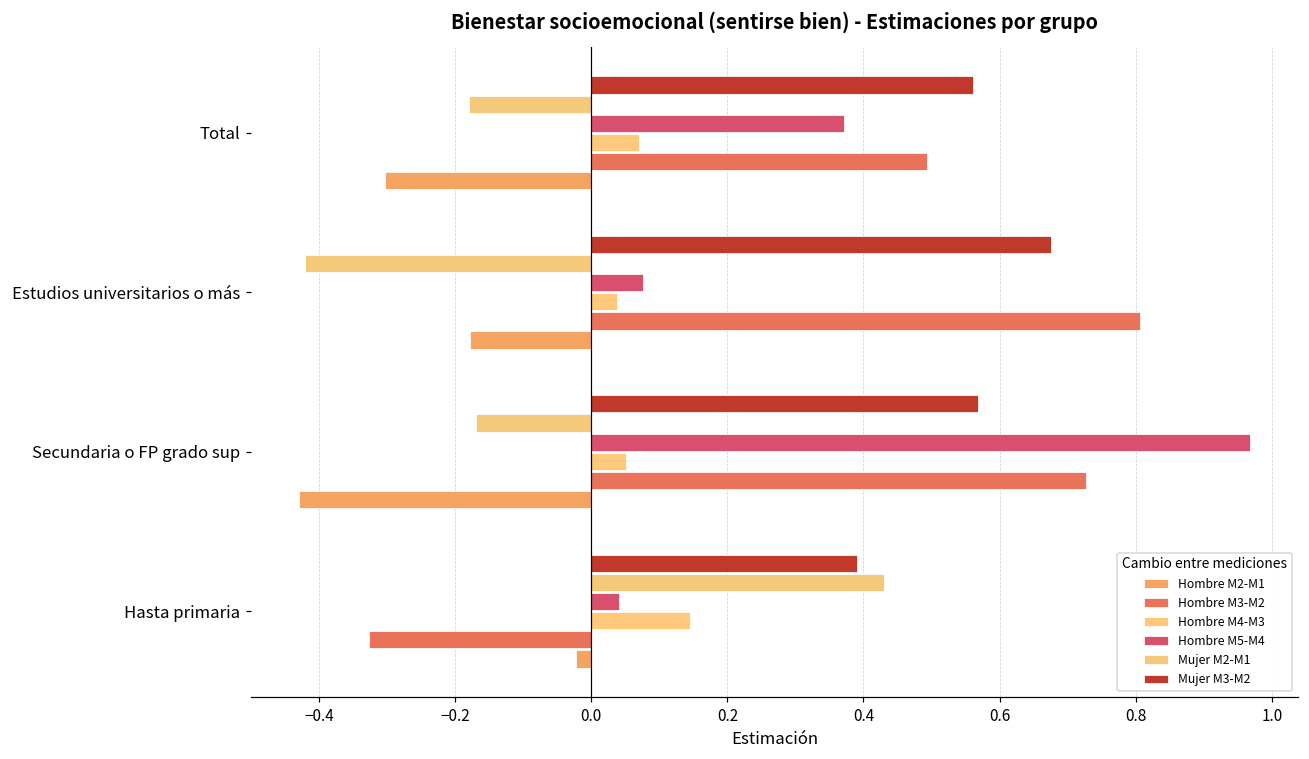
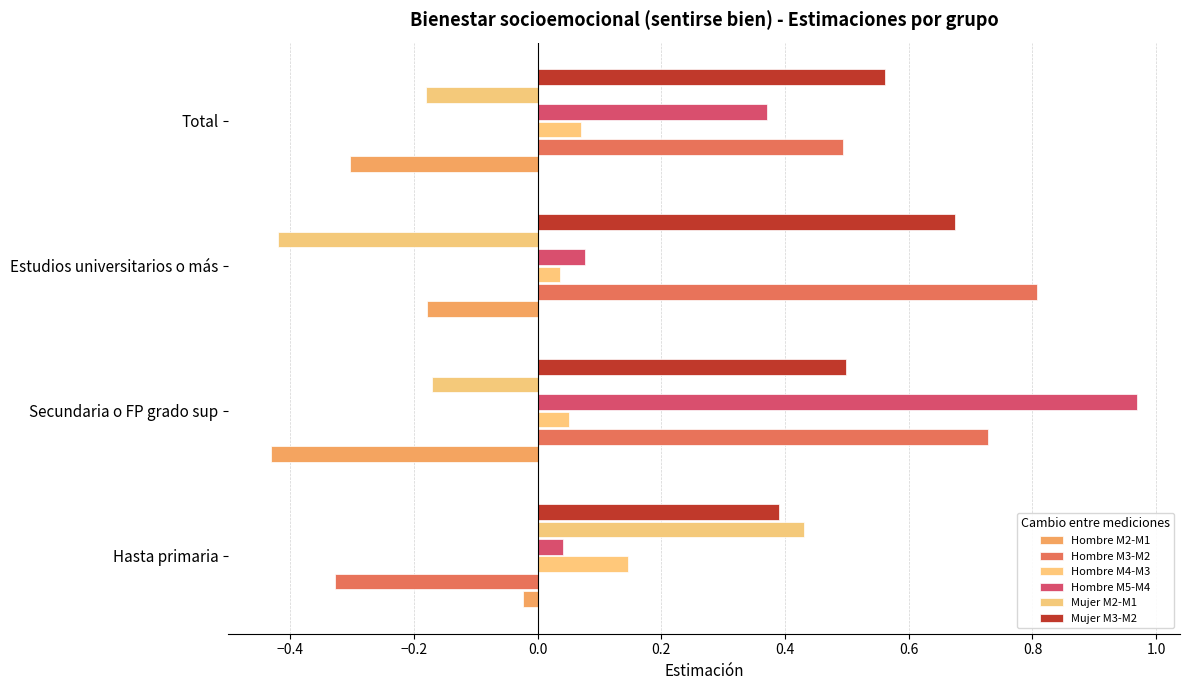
Mujer M3-M2, Secundaria o FP grado sup: 0.57 -> 0.50
